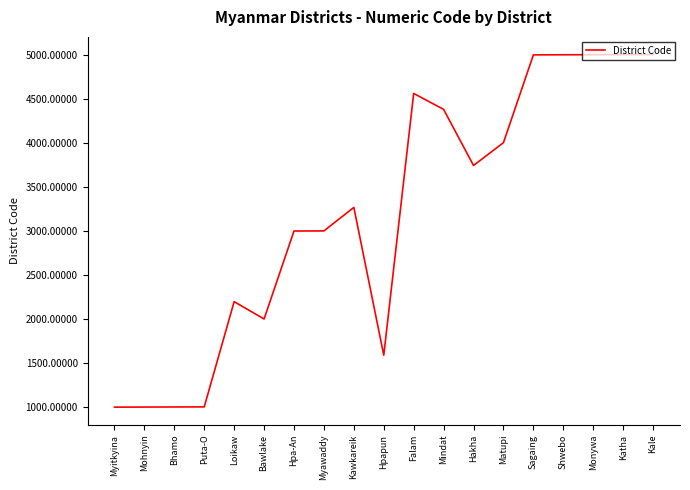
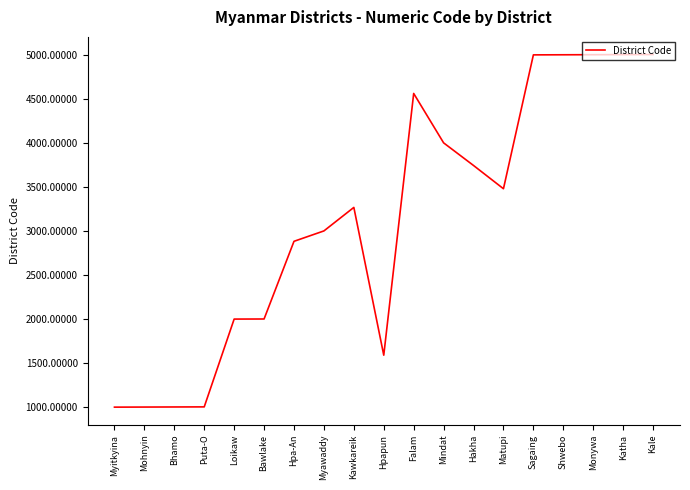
Loikaw: 2200 -> 2000
Hpa-An: 3000 -> 2900
Mindat: 4400 -> 4000
Matupi: 4000 -> 3500
